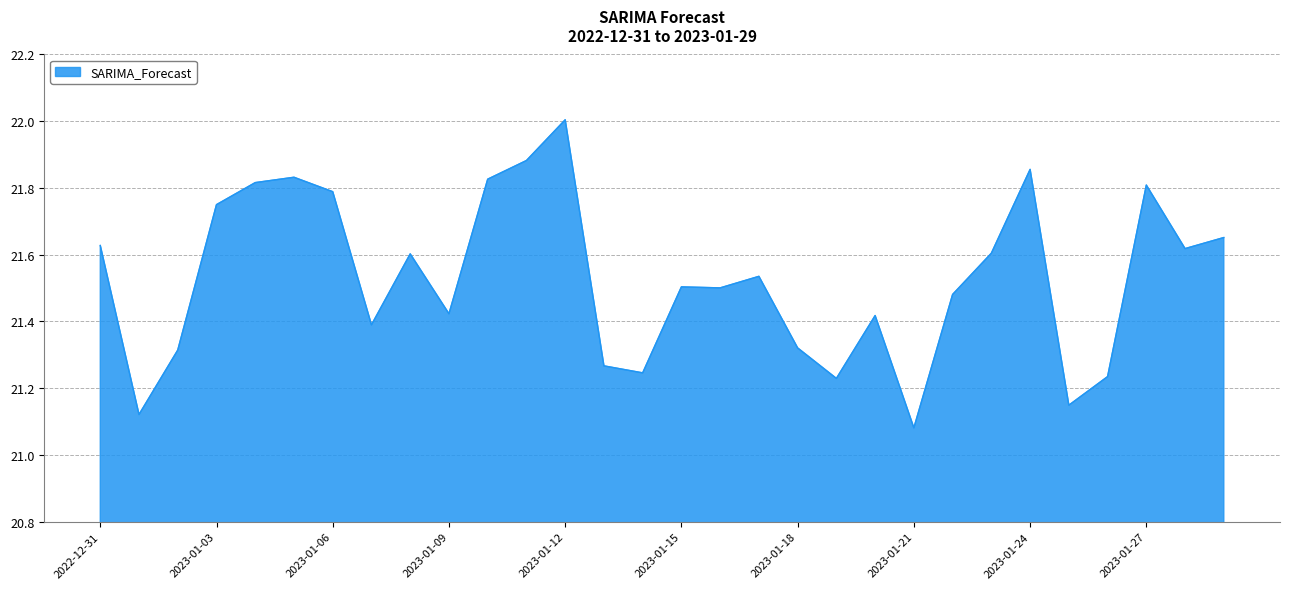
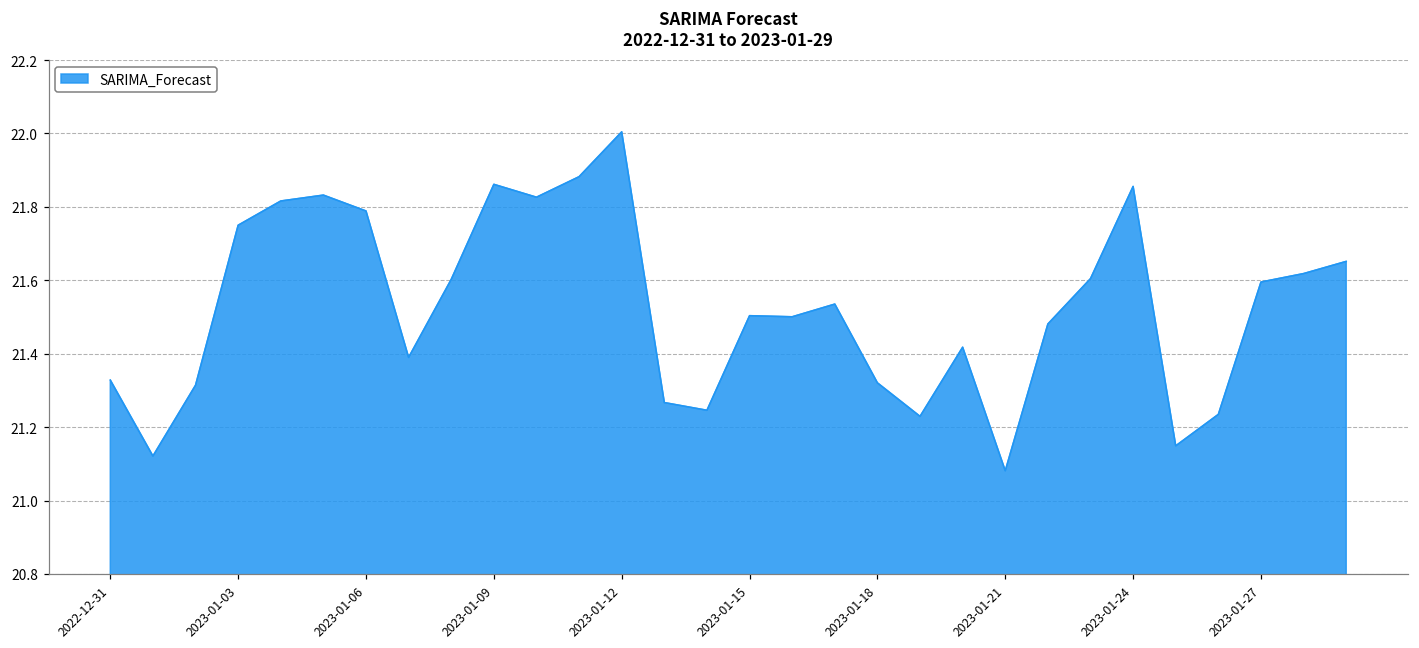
2022-12-31: 21.63 -> 21.33
2023-01-09: 21.42 -> 21.86
2023-01-27: 21.81 -> 21.60
